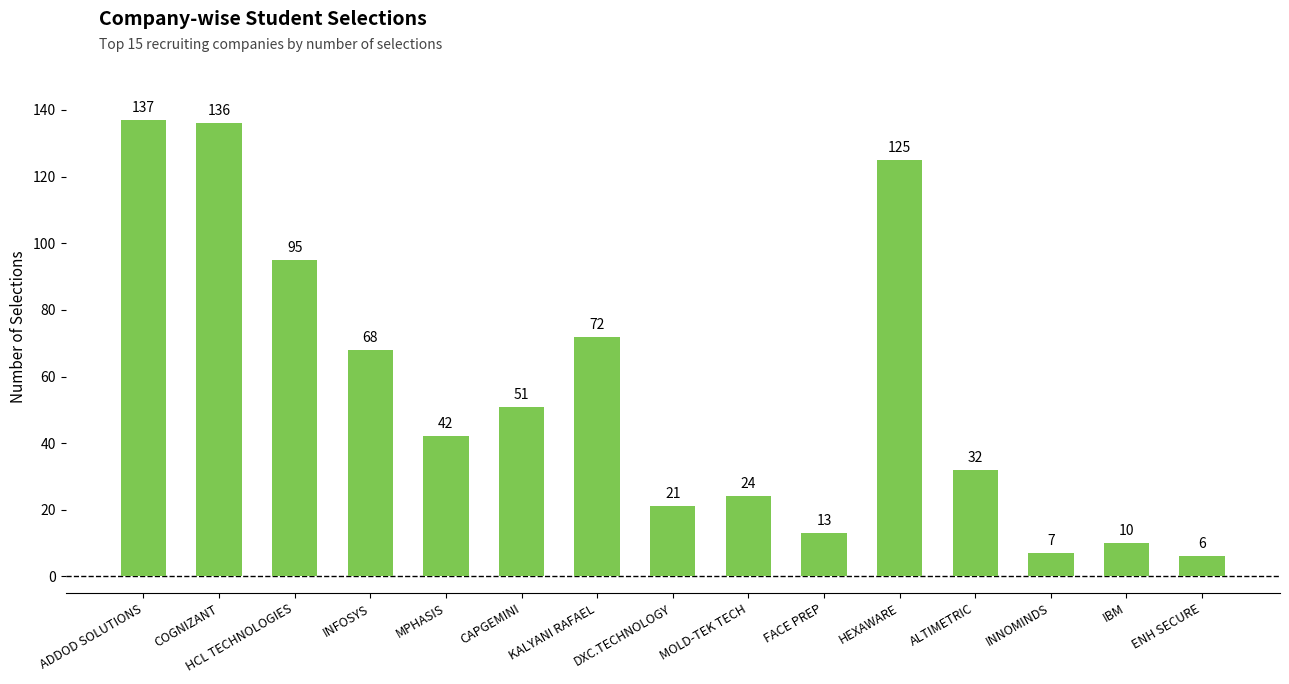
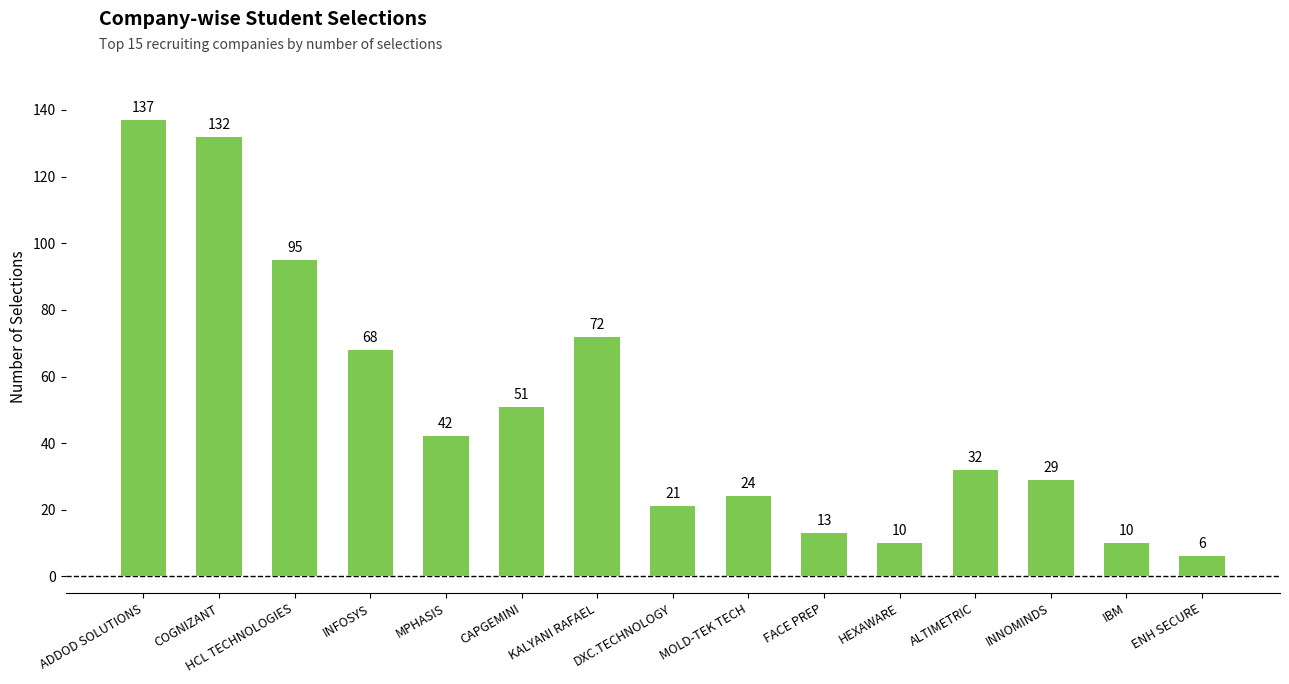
COGNIZANT: 136 -> 132
HEXAWARE: 125 -> 10
INNOMINDS: 7 -> 29
